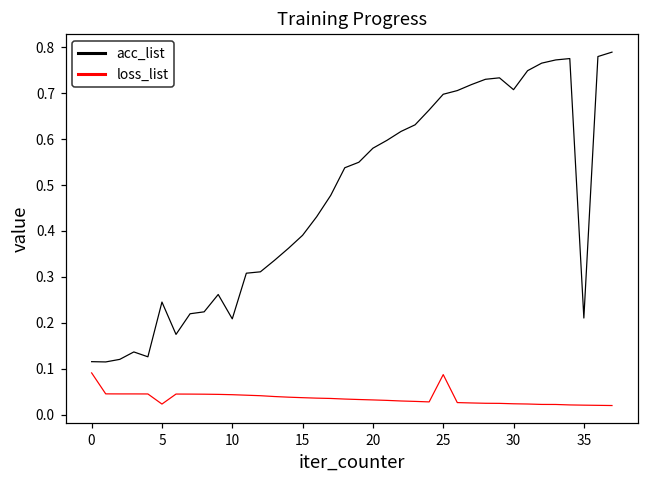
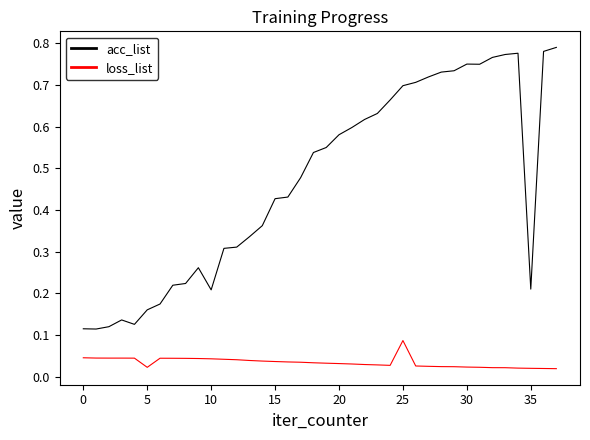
loss_list, 0: 0.09 -> 0.05
acc_list, 5: 0.25 -> 0.16
acc_list, 15: 0.39 -> 0.43
acc_list, 30: 0.71 -> 0.75
